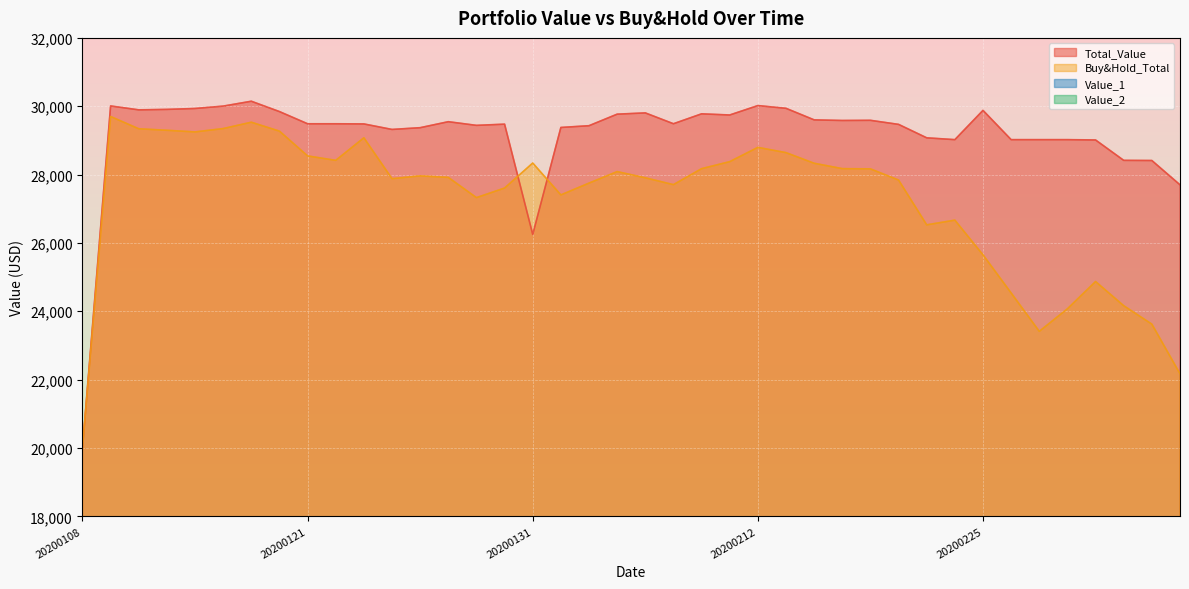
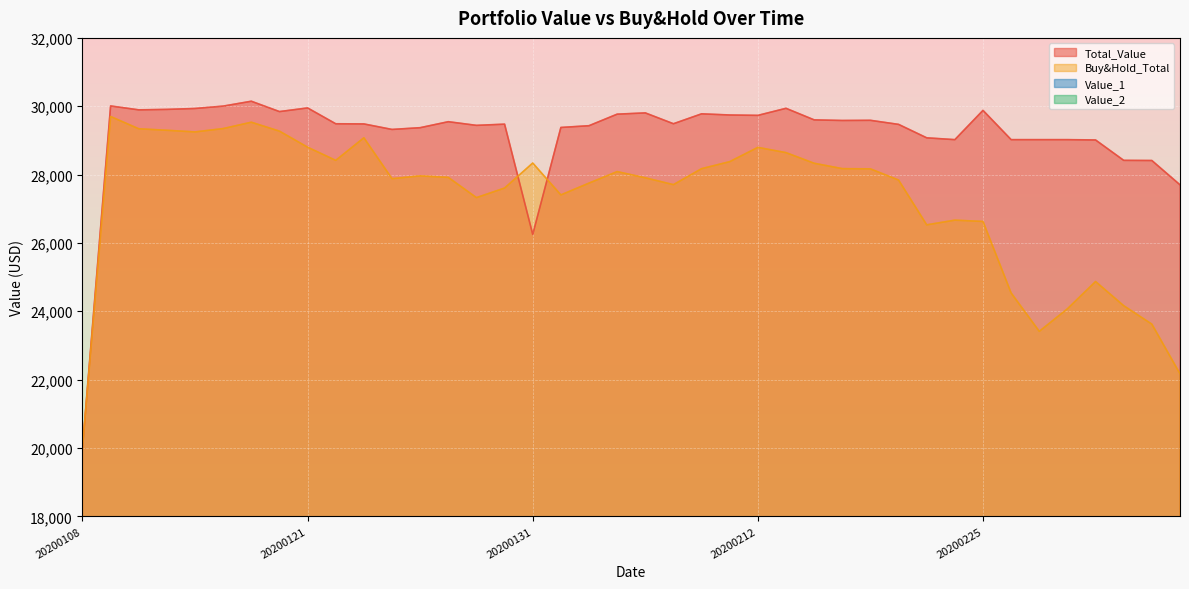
Total_Value, 20200121: 29,500 -> 30,000
Buy&Hold_Total, 20200121: 28,500 -> 28,800
Total_Value, 20200212: 30,000 -> 29,700
Buy&Hold_Total, 20200225: 25,700 -> 26,600
